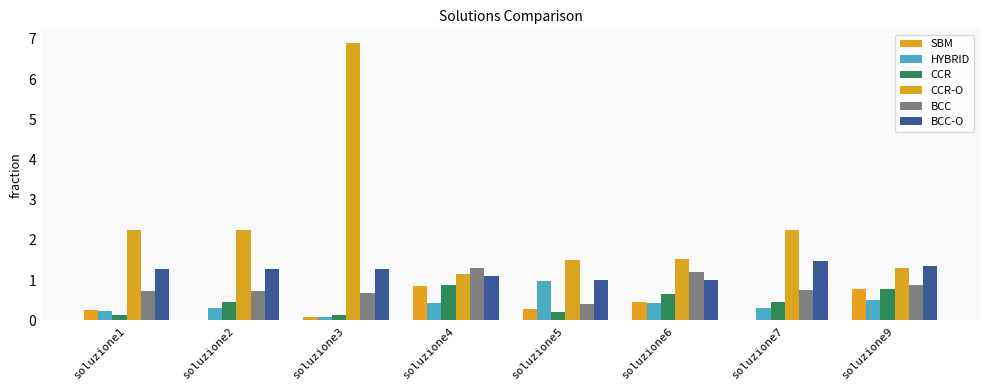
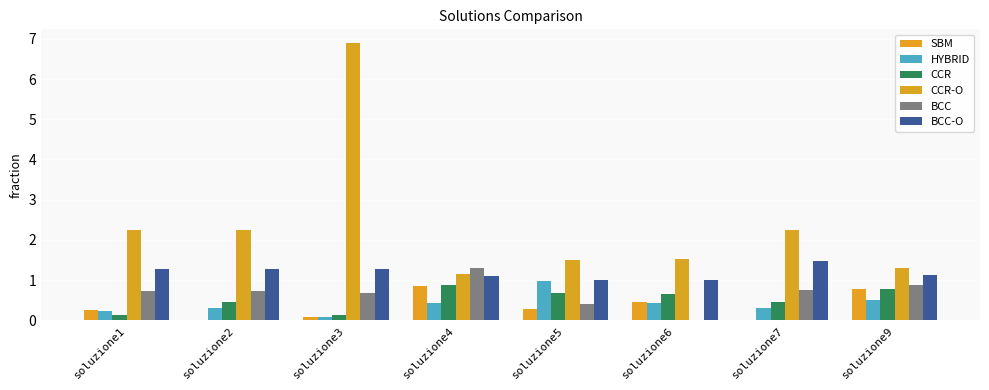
CCR, soluzione5: 0.2 -> 0.7
BCC, soluzione6: 1.2 -> 0.0
BCC-O, soluzione9: 1.4 -> 1.1
